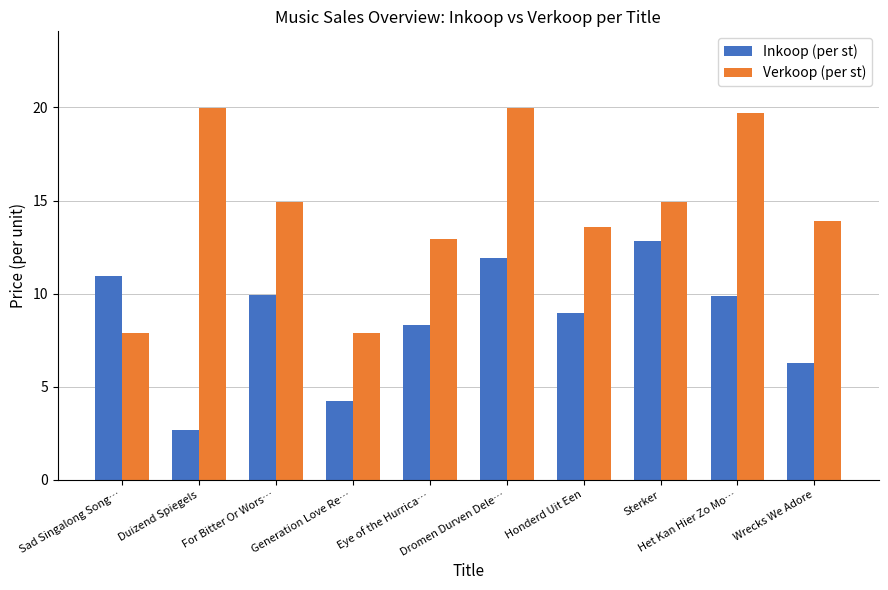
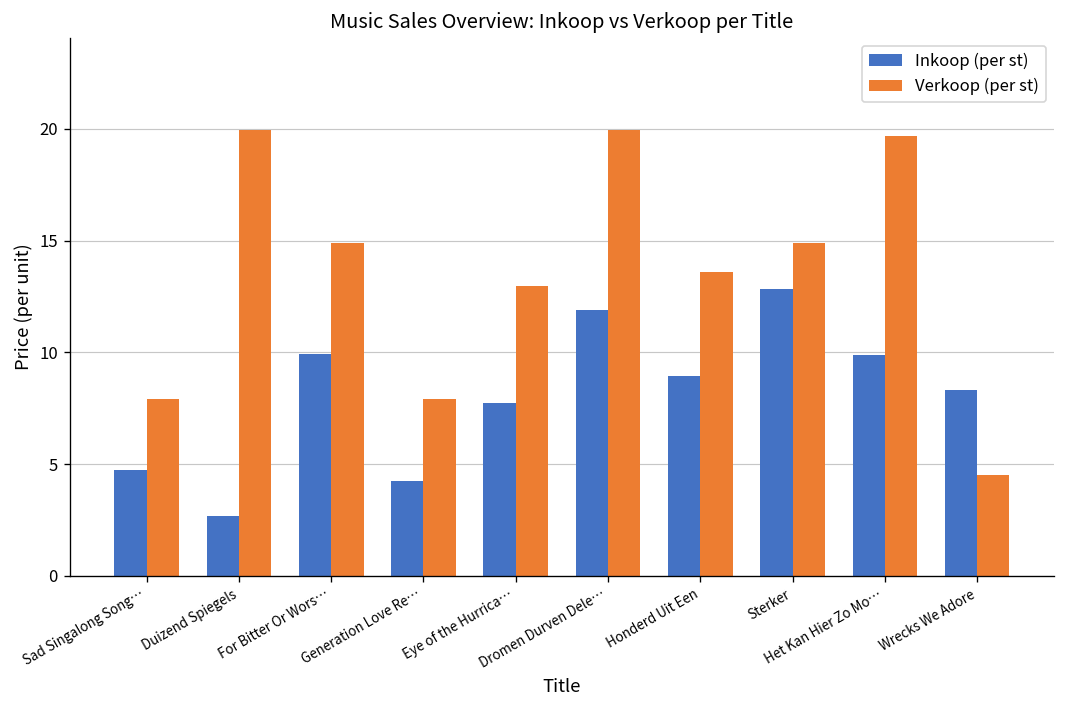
Inkoop (per st), Sad Singalong Song…: 11.0 -> 4.8
Inkoop (per st), Eye of the Hurrica…: 8.3 -> 7.8
Inkoop (per st), Wrecks We Adore: 6.3 -> 8.3
Verkoop (per st), Wrecks We Adore: 13.9 -> 4.5
